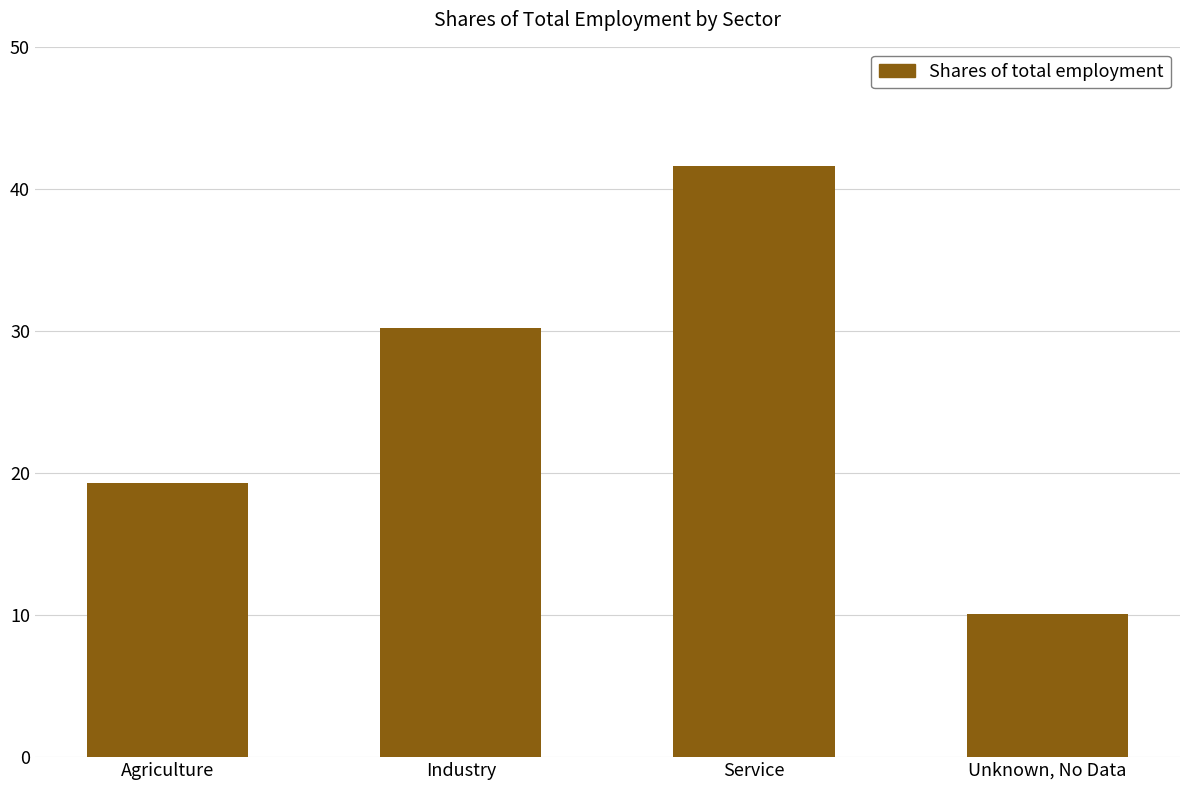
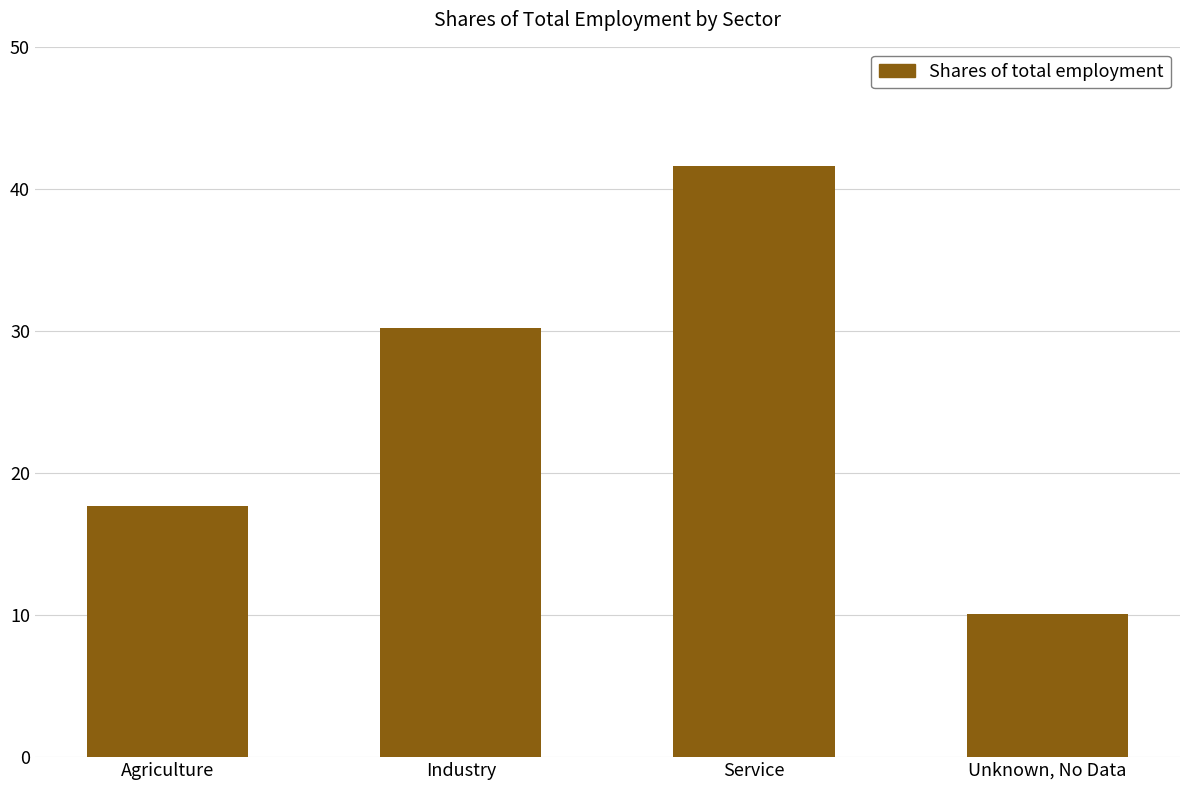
Agriculture: 19.3 -> 17.7
